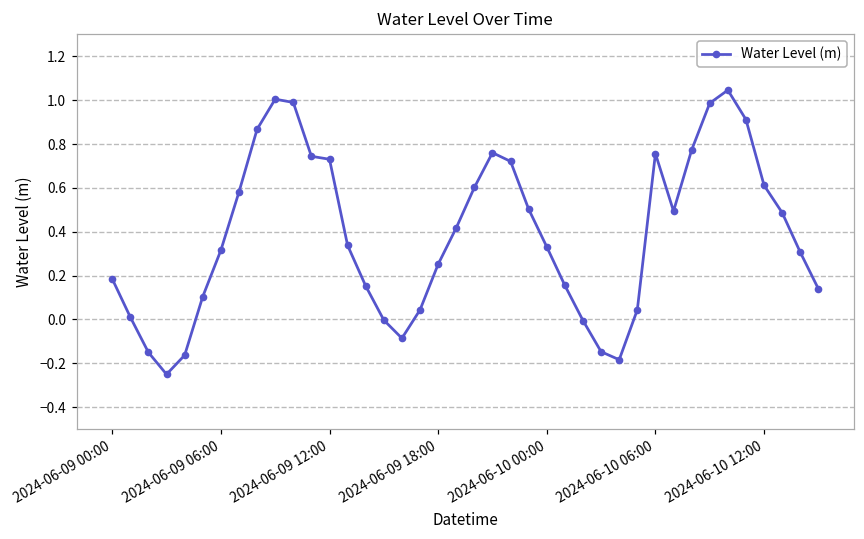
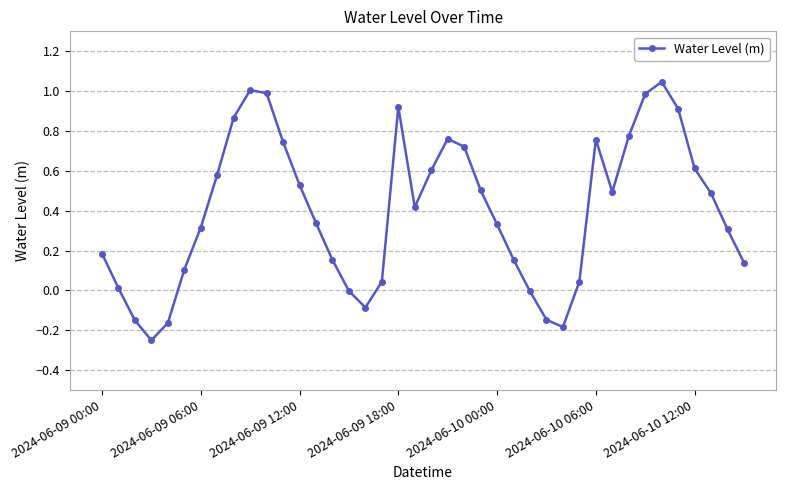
2024-06-09 12:00: 0.73 -> 0.53
2024-06-09 18:00: 0.25 -> 0.92
